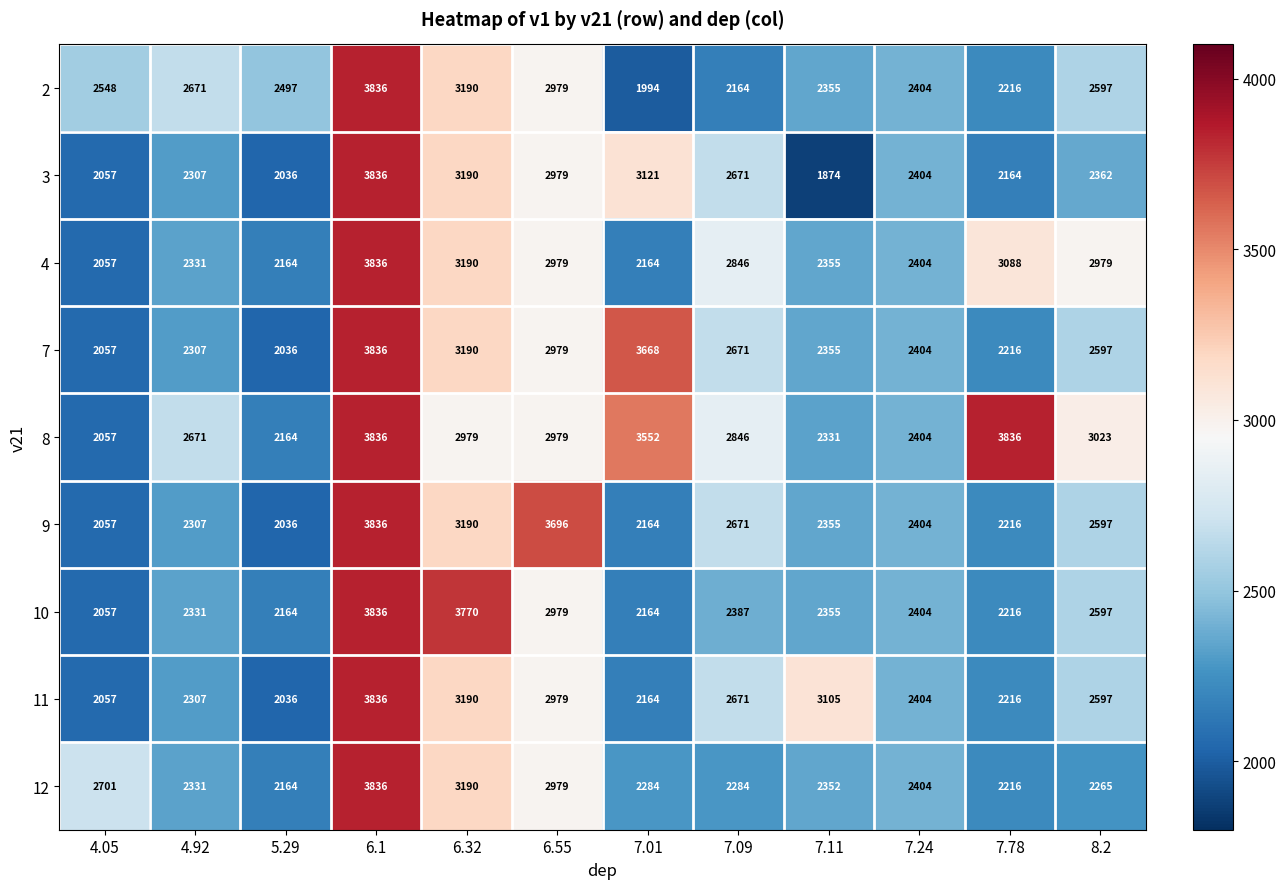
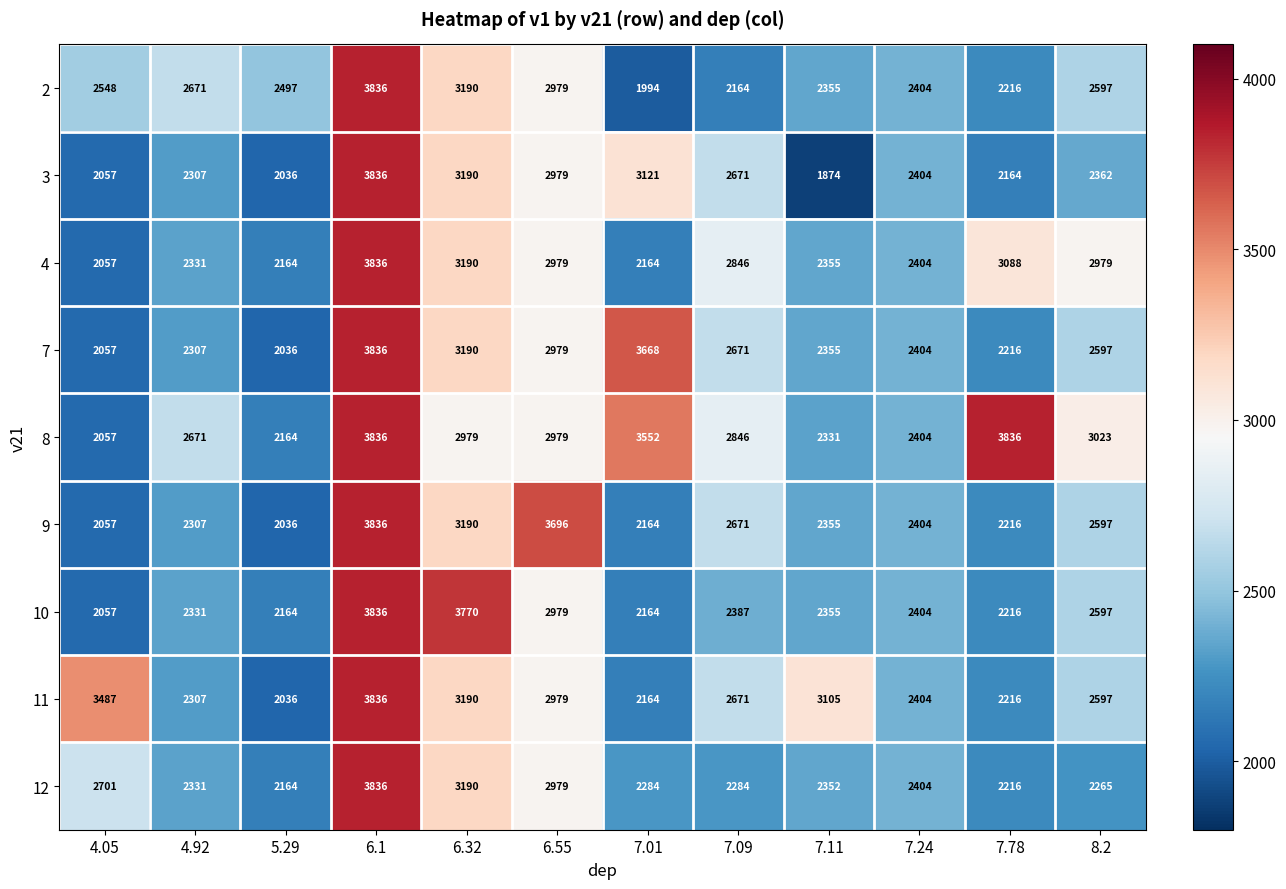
11, 4.05: 2057 -> 3487
